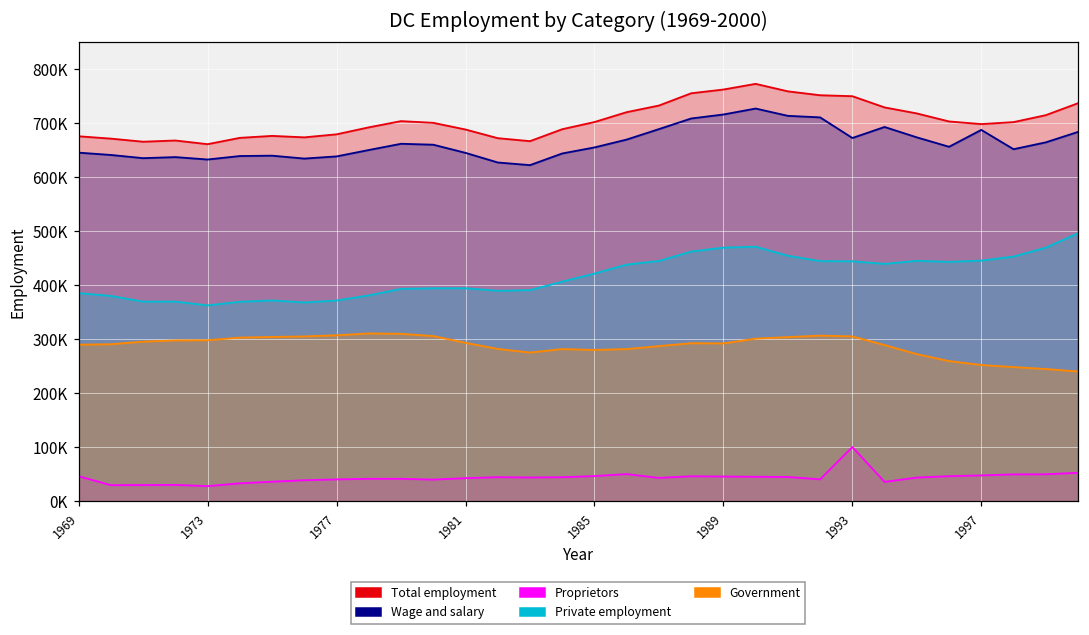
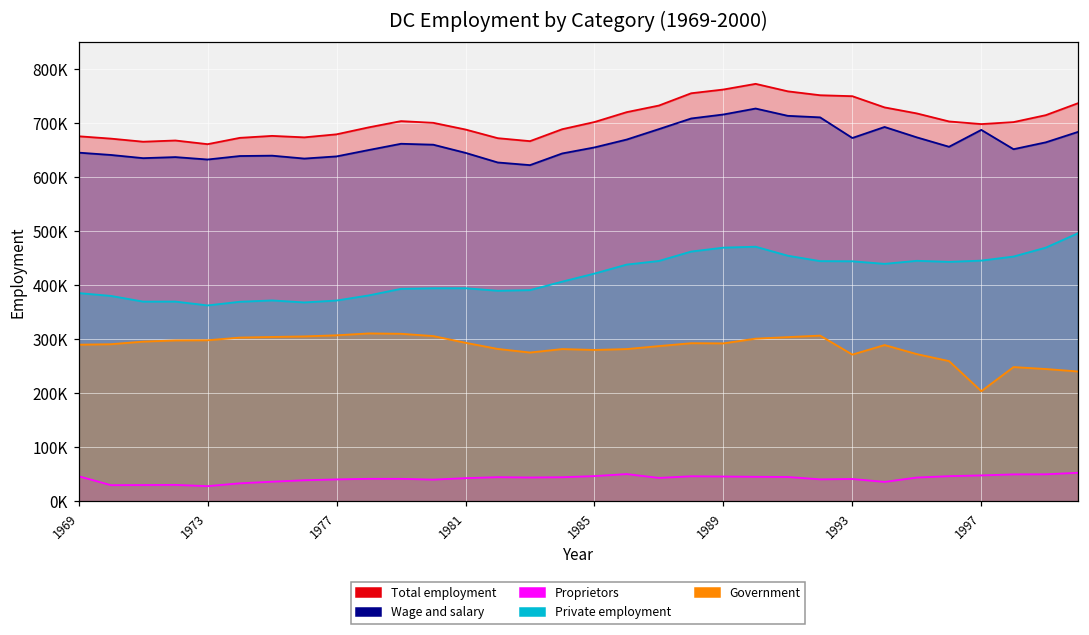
Proprietors, 1993: 100000 -> 40000
Government, 1993: 310000 -> 270000
Government, 1997: 250000 -> 200000
